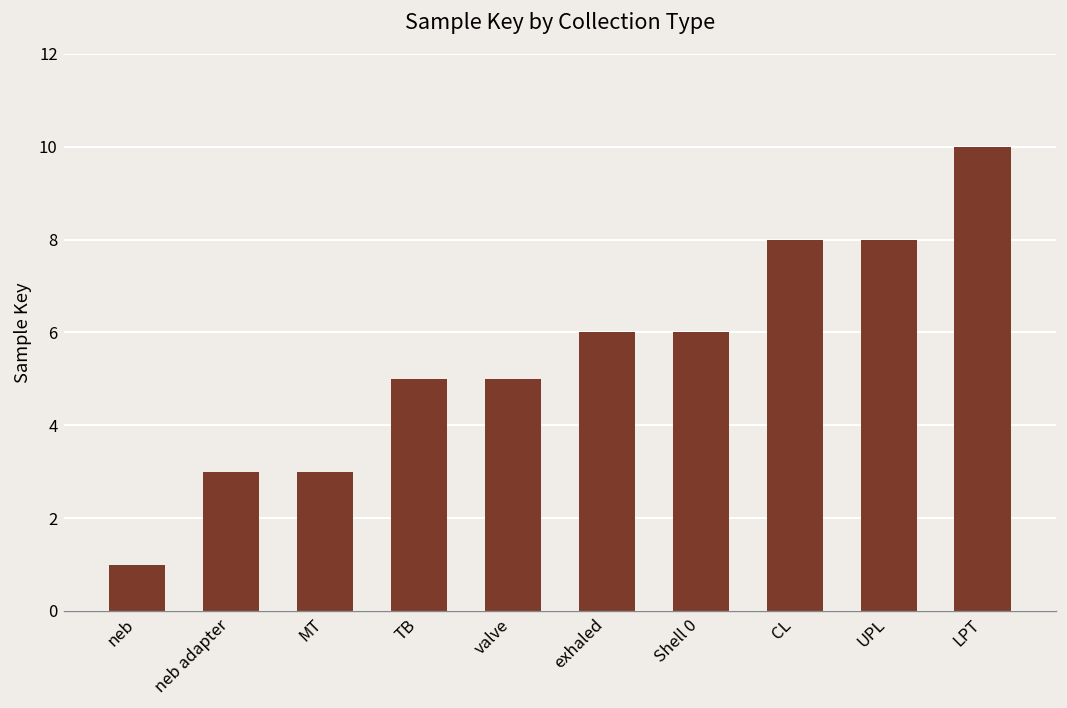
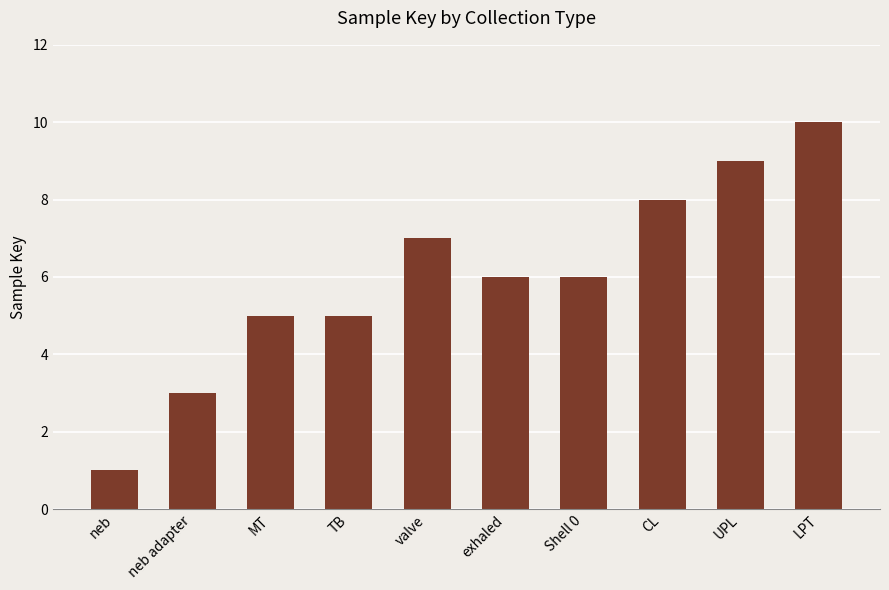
MT: 3 -> 5
valve: 5 -> 7
UPL: 8 -> 9
